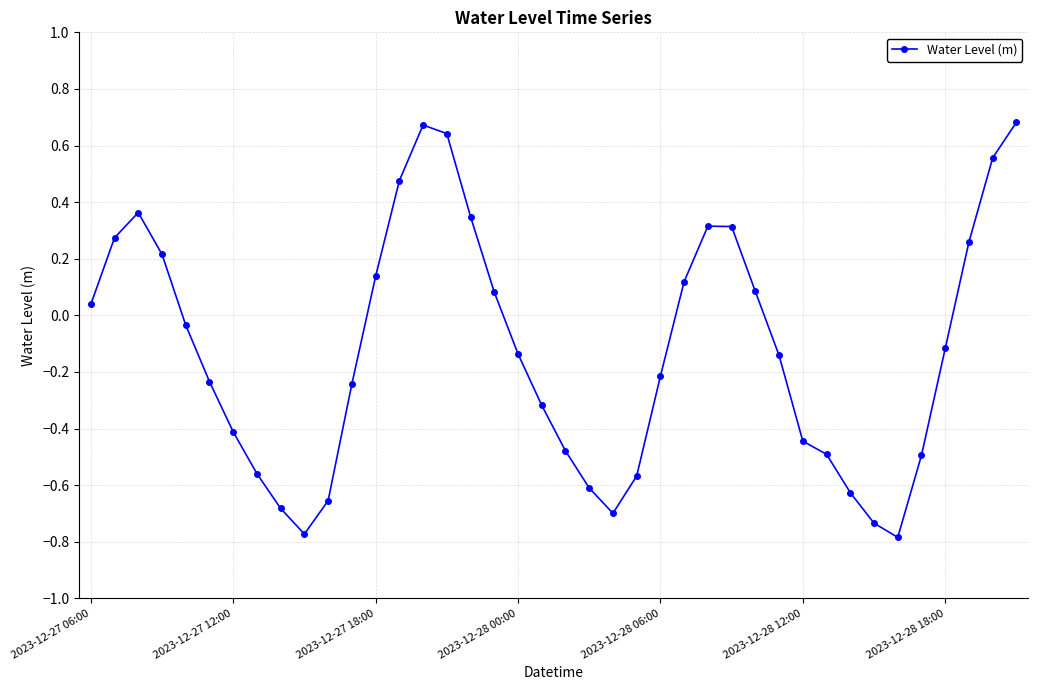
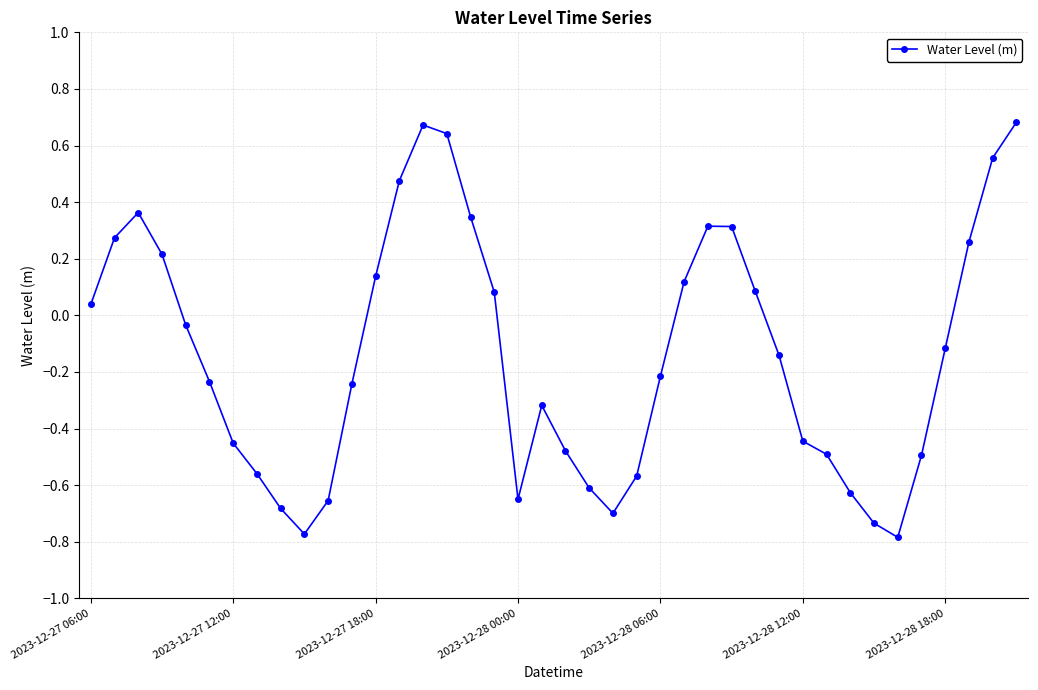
2023-12-27 12:00: -0.41 -> -0.45
2023-12-28 00:00: -0.14 -> -0.65
